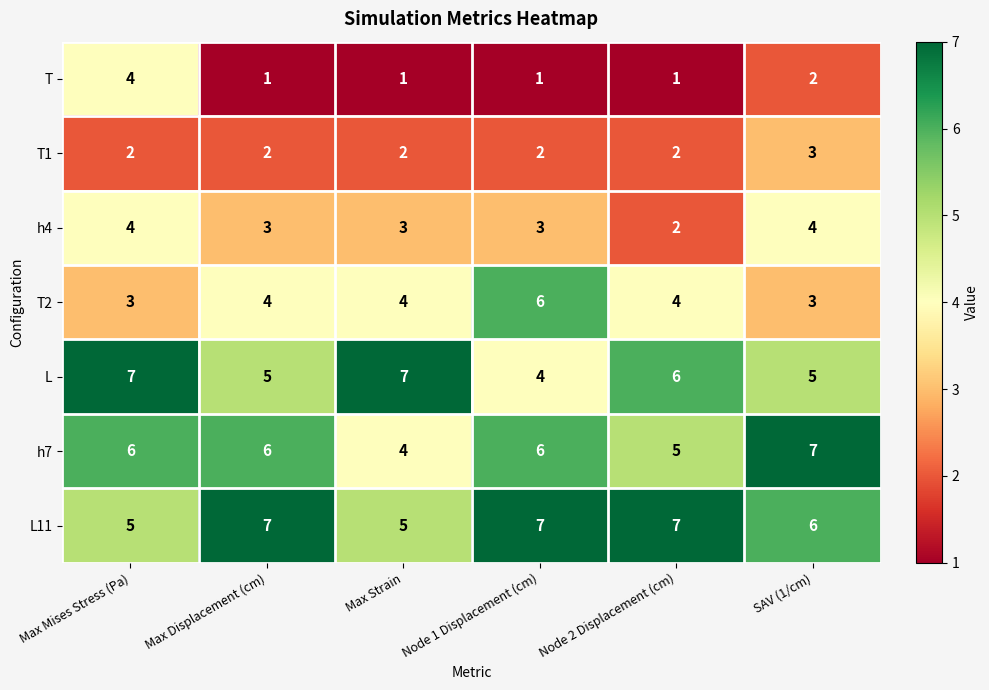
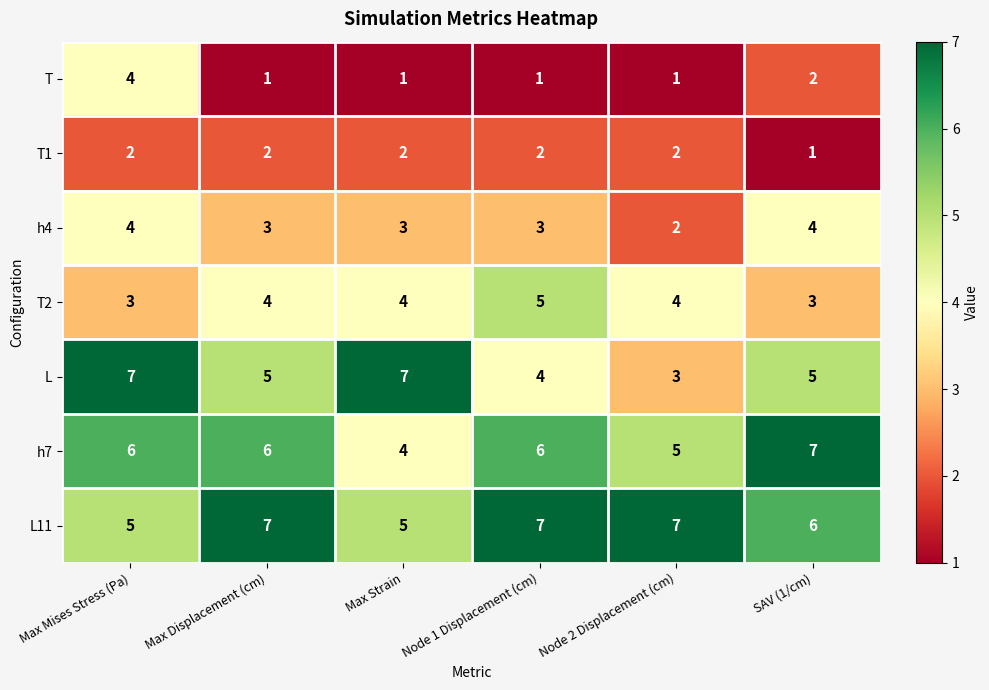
T1, SAV (1/cm): 3 -> 1
T2, Node 1 Displacement (cm): 6 -> 5
L, Node 2 Displacement (cm): 6 -> 3
